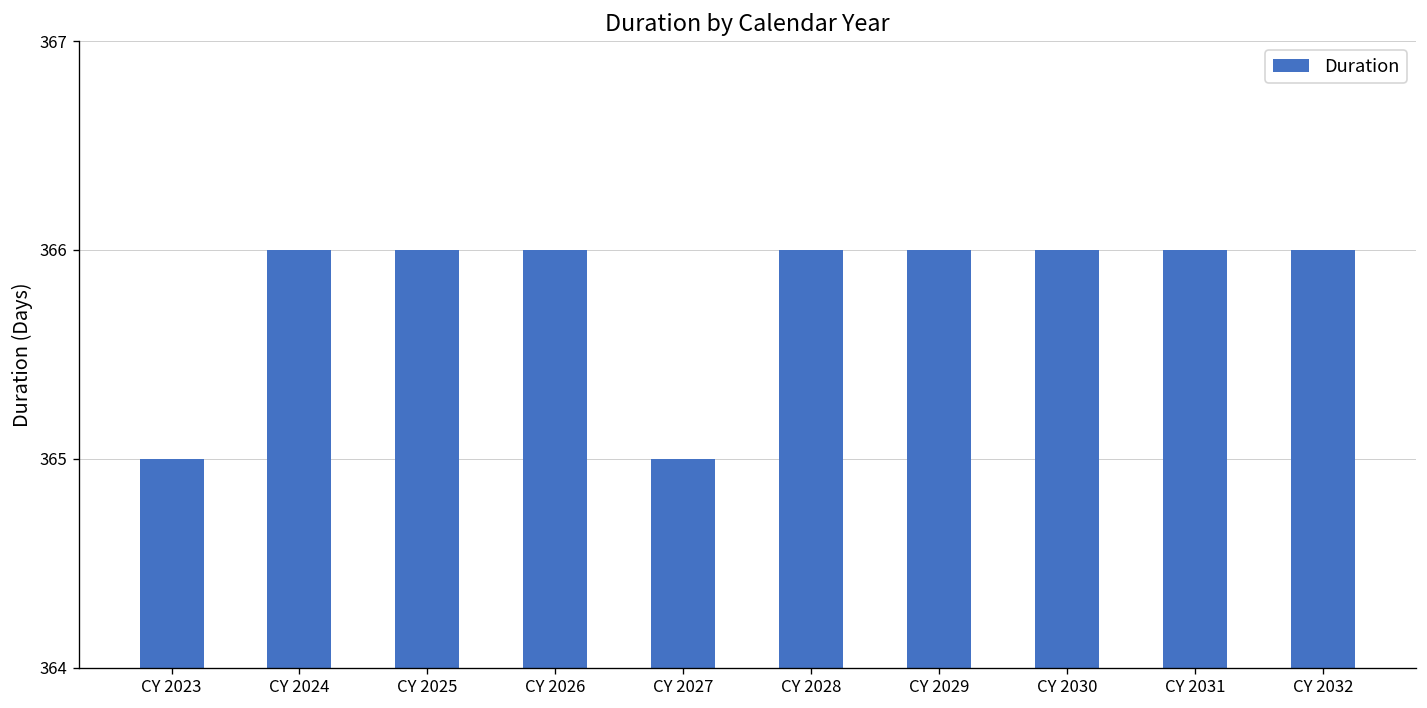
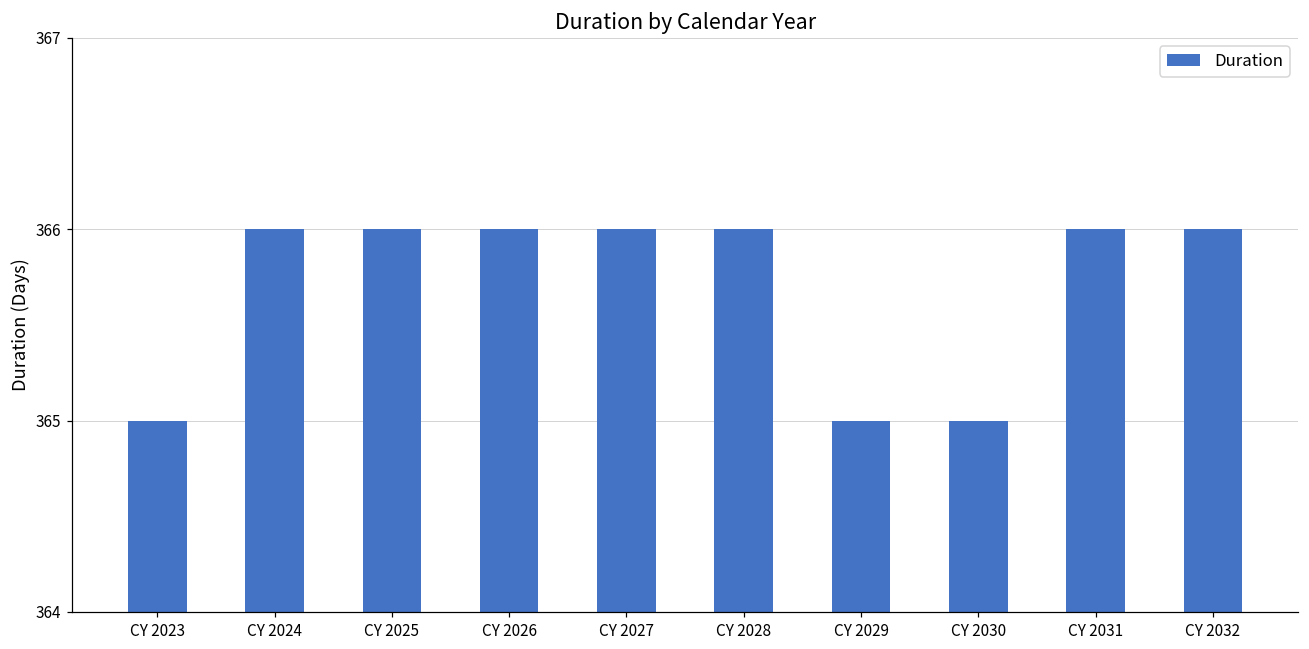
CY 2027: 365 -> 366
CY 2029: 366 -> 365
CY 2030: 366 -> 365
